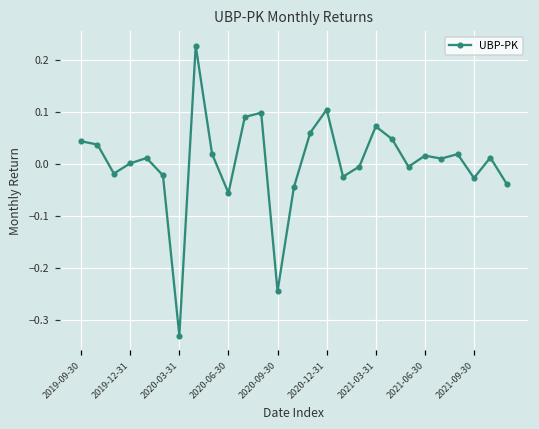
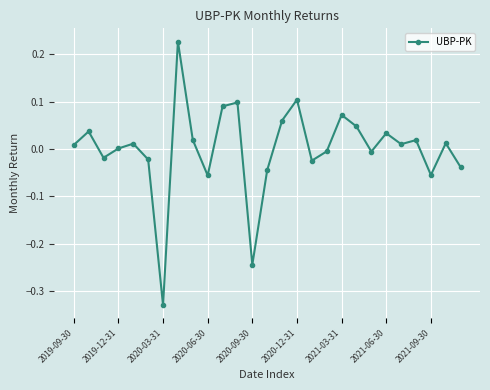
2019-09-30: 0.04 -> 0.01
2021-06-30: 0.02 -> 0.03
2021-09-30: -0.03 -> -0.05
